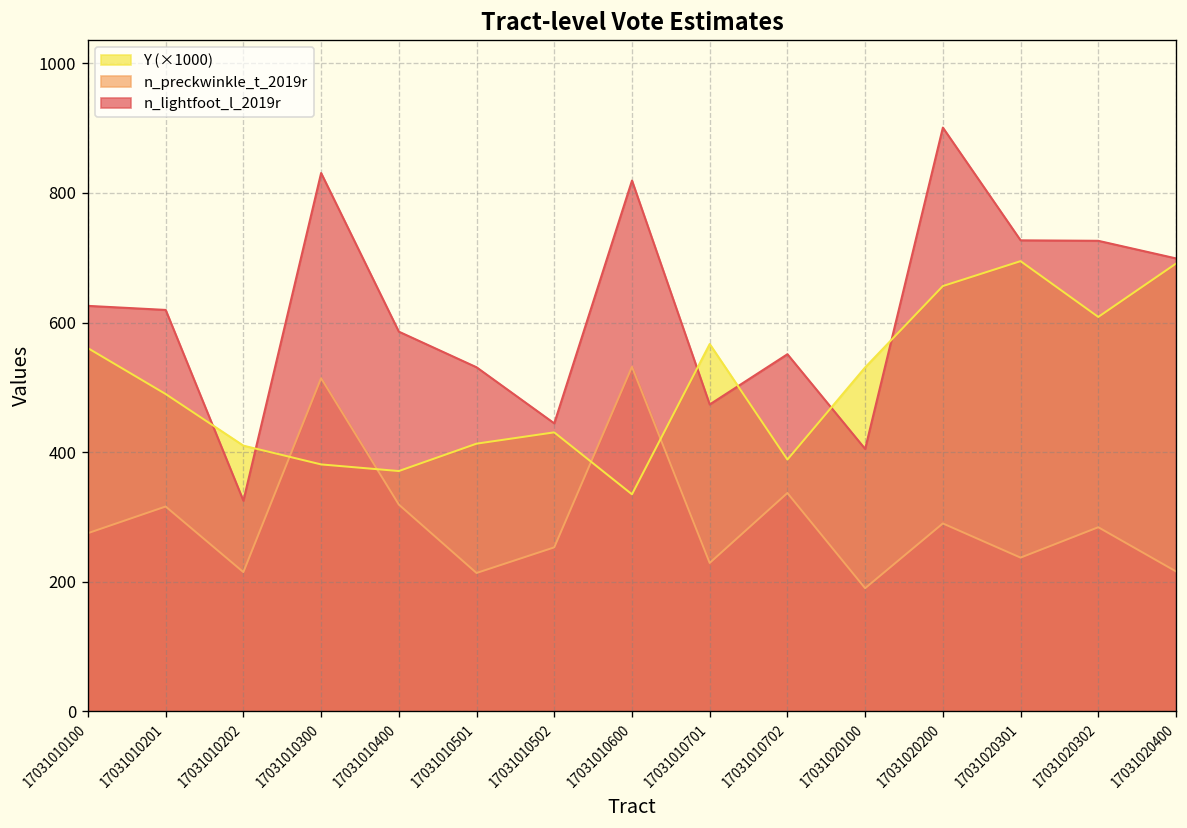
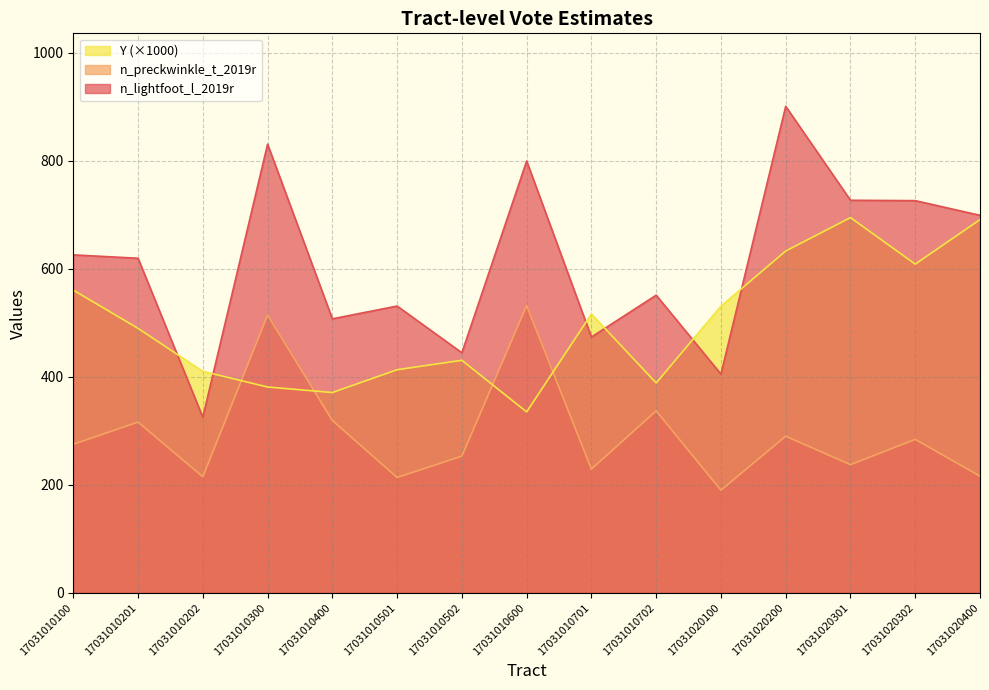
n_lightfoot_l_2019r, 17031010400: 590 -> 510
n_lightfoot_l_2019r, 17031010600: 820 -> 800
Y (×1000), 17031010701: 570 -> 520
Y (×1000), 17031020200: 660 -> 630
